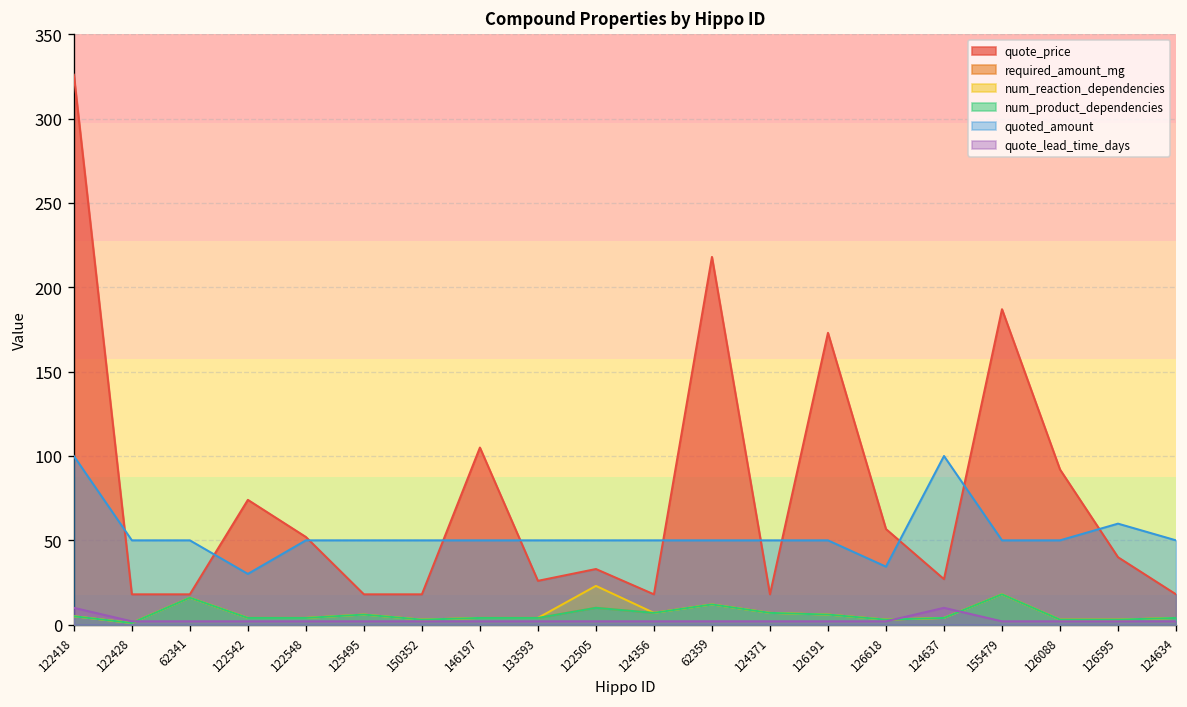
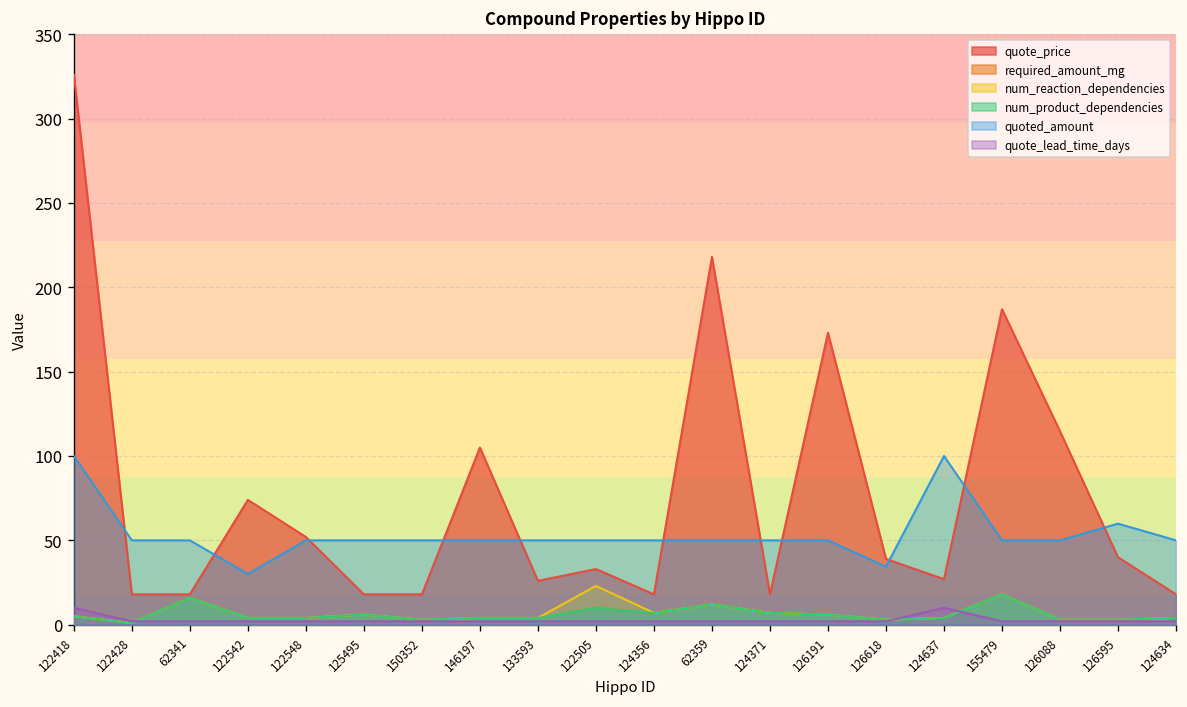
quote_price, 126618: 57 -> 39
quote_price, 126088: 92 -> 115
